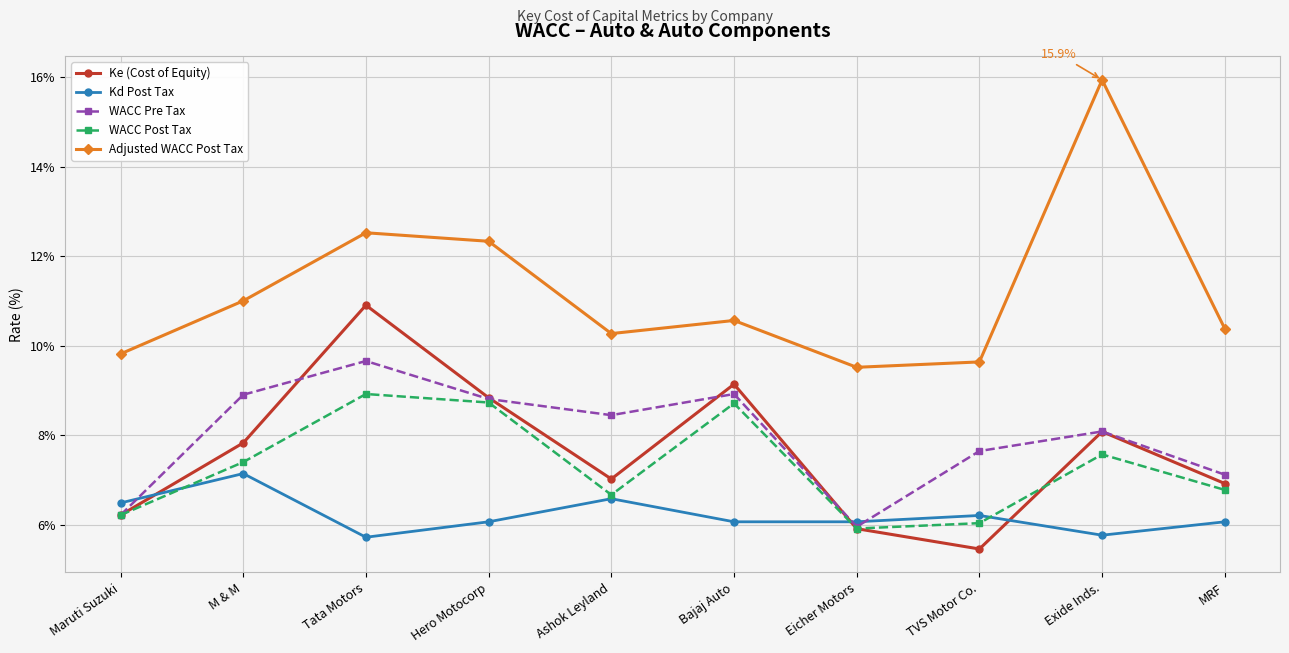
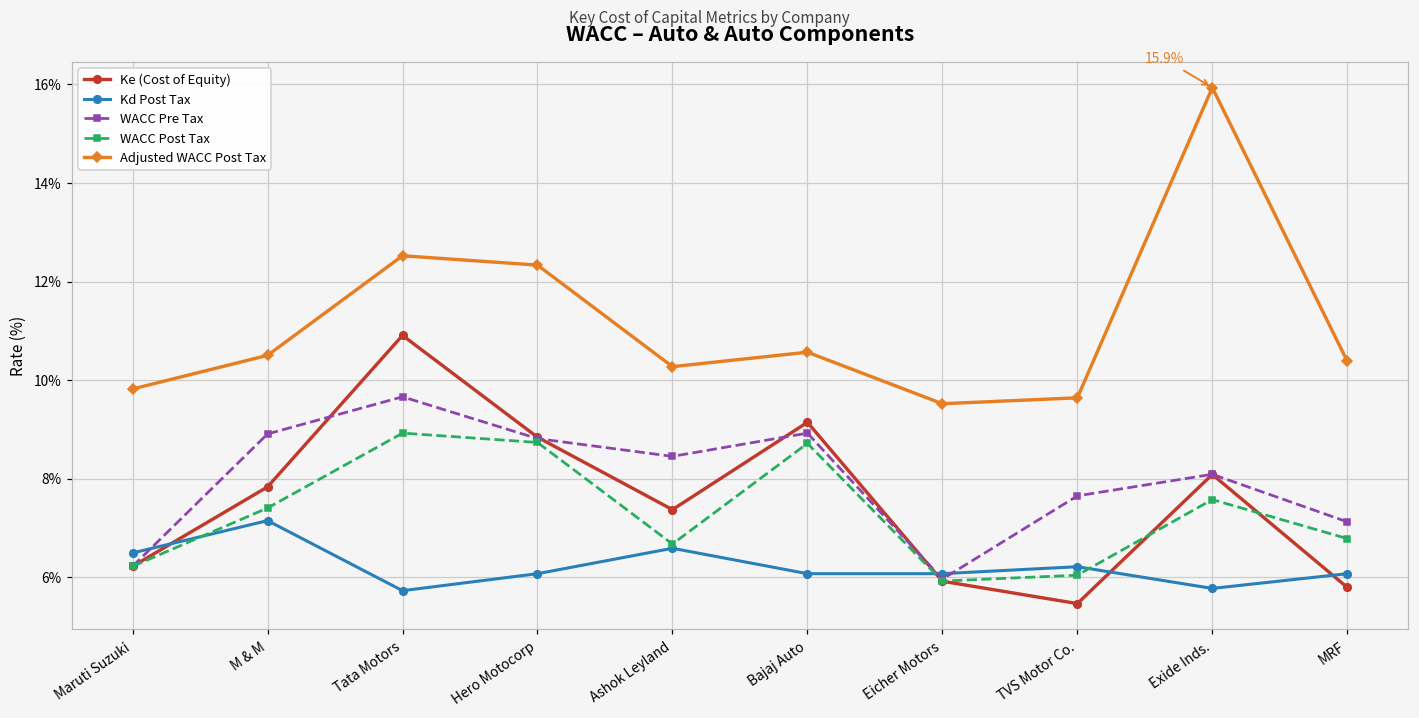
Adjusted WACC Post Tax, M & M: 11.0% -> 10.5%
Ke (Cost of Equity), Ashok Leyland: 7.0% -> 7.4%
Ke (Cost of Equity), MRF: 6.9% -> 5.8%
